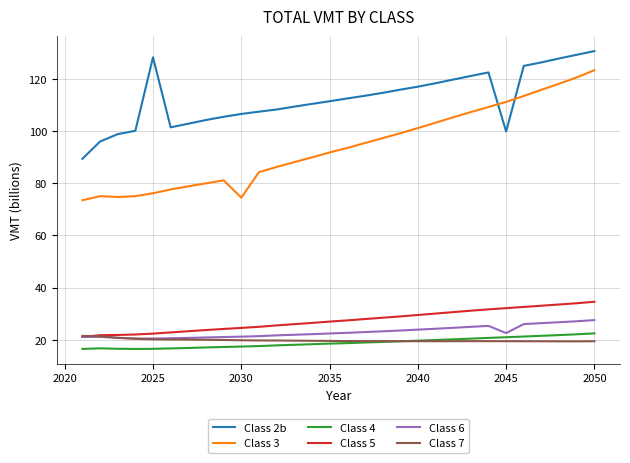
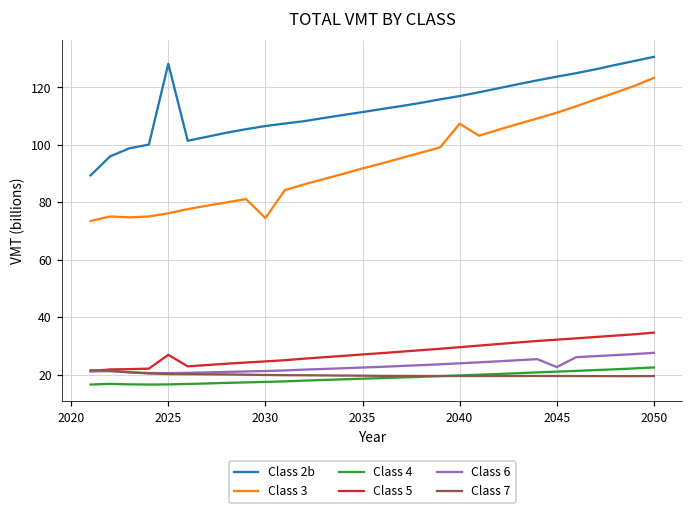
Class 5, 2025: 22 -> 27
Class 3, 2040: 101 -> 107
Class 2b, 2045: 100 -> 124
